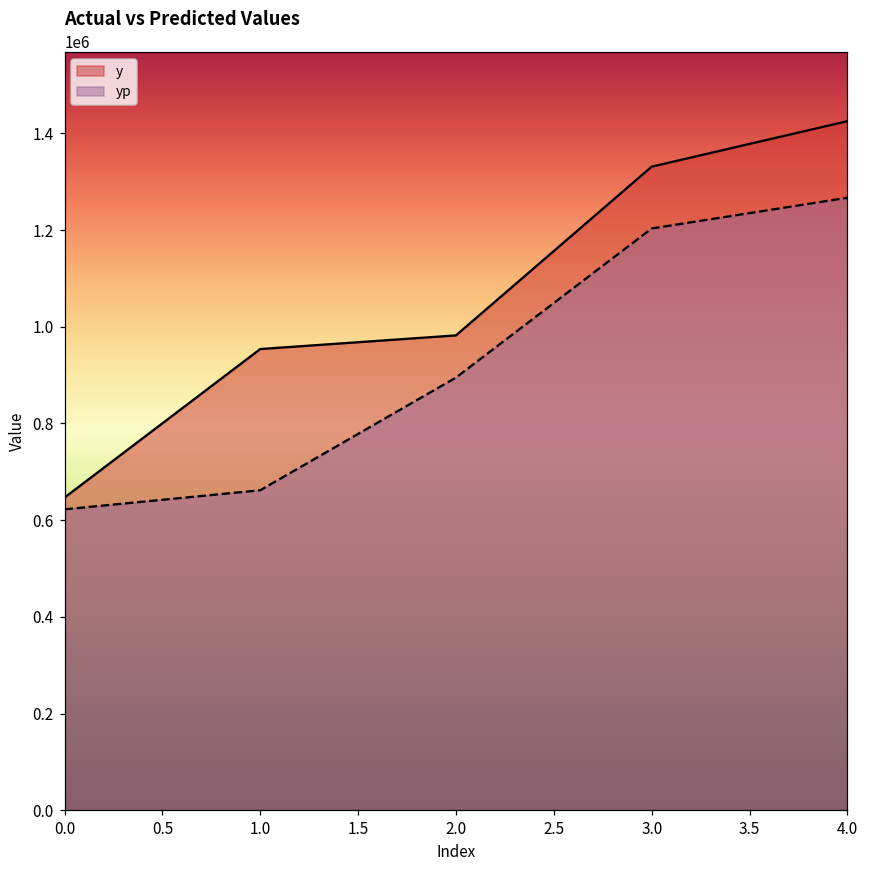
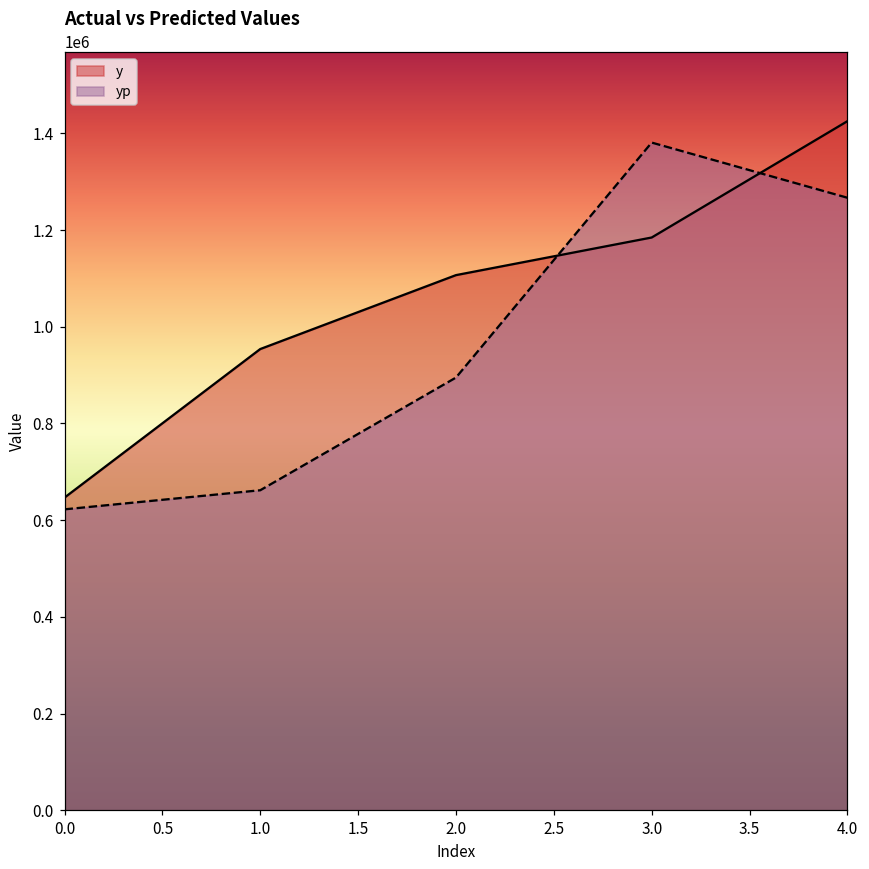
y, 2.0: 980000 -> 1110000
y, 3.0: 1330000 -> 1180000
yp, 3.0: 1200000 -> 1380000
